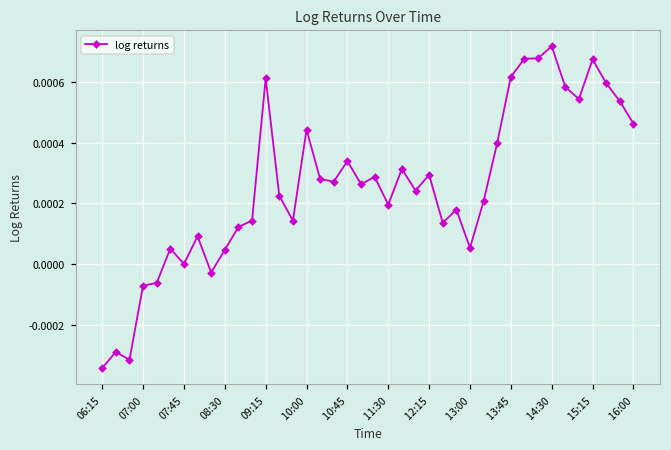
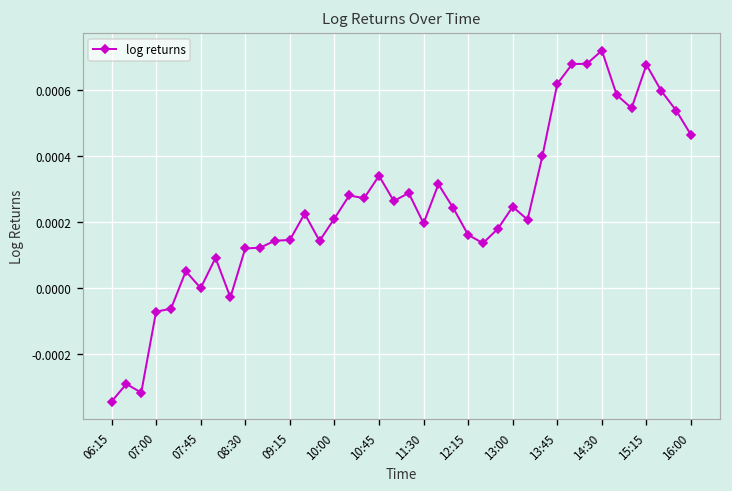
08:30: 0.00005 -> 0.00012
09:15: 0.00061 -> 0.00015
10:00: 0.00044 -> 0.00021
12:15: 0.00029 -> 0.00016
13:00: 0.00005 -> 0.00025
